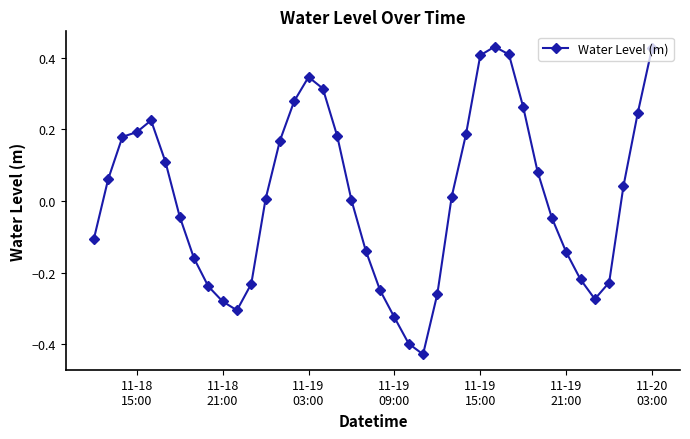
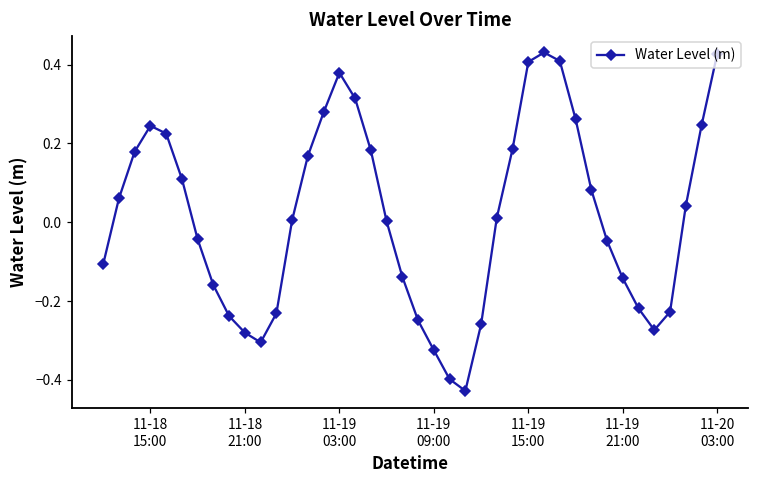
11-18 15:00: 0.19 -> 0.24
11-19 03:00: 0.35 -> 0.38
